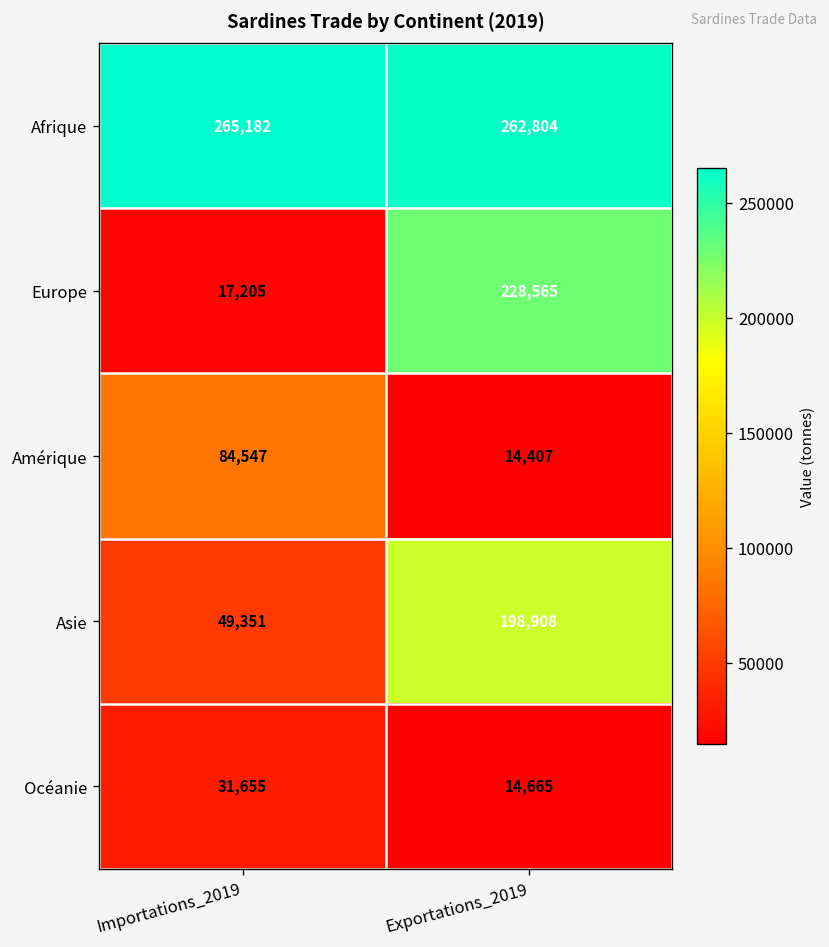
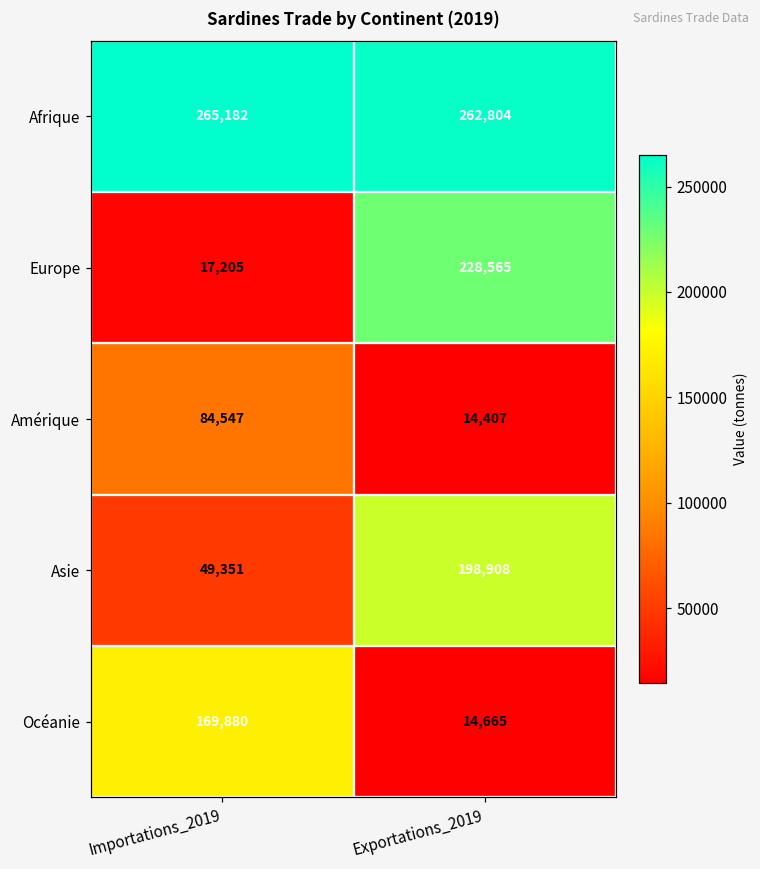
Océanie, Importations_2019: 31,655 -> 169,880
